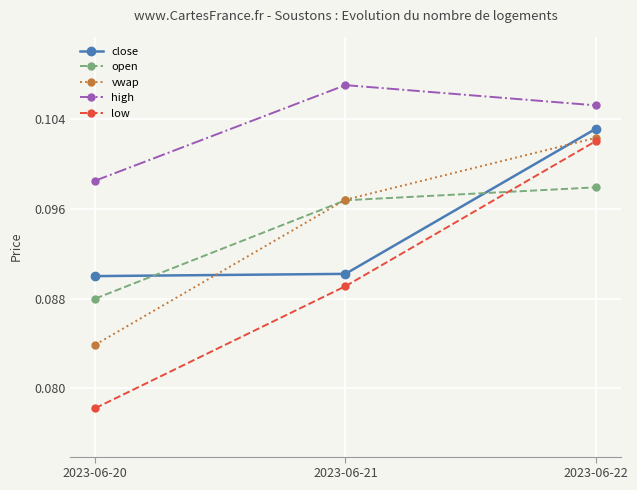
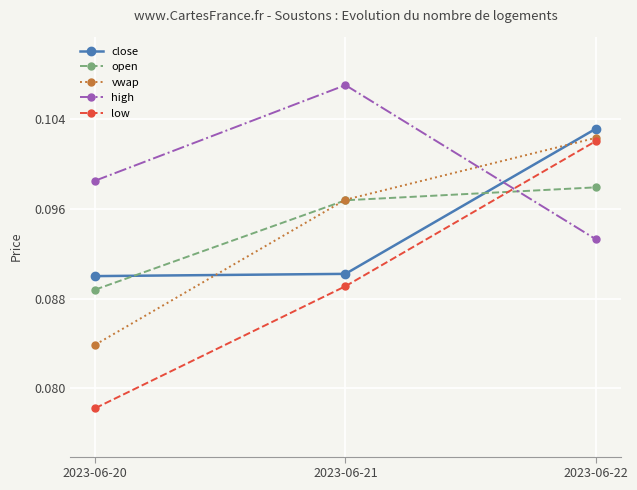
open, 2023-06-20: 0.0880 -> 0.0888
high, 2023-06-22: 0.1052 -> 0.0933
